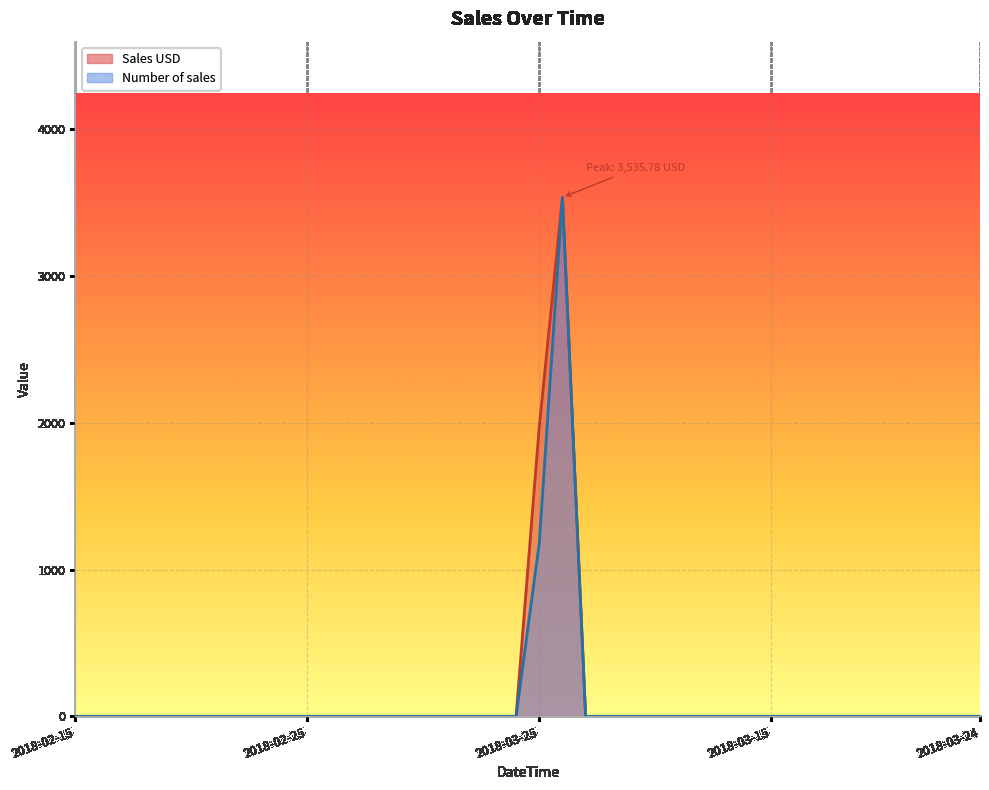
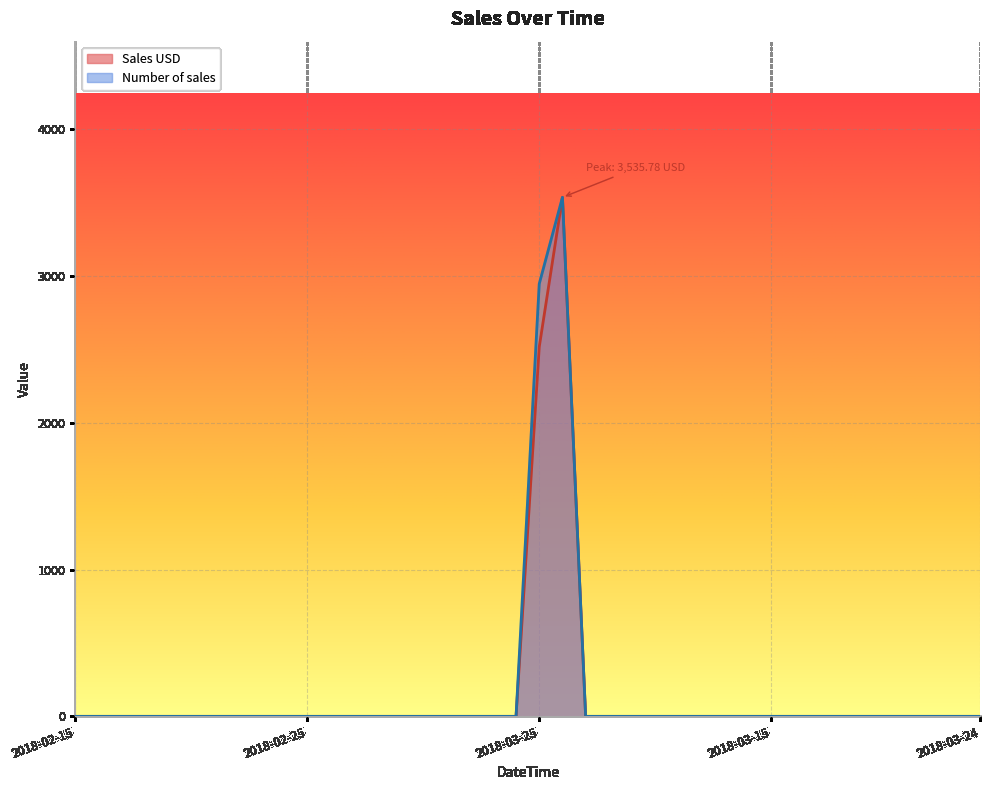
Sales USD, 2018-03-25: 1970 -> 2520
Number of sales, 2018-03-25: 1180 -> 2950
